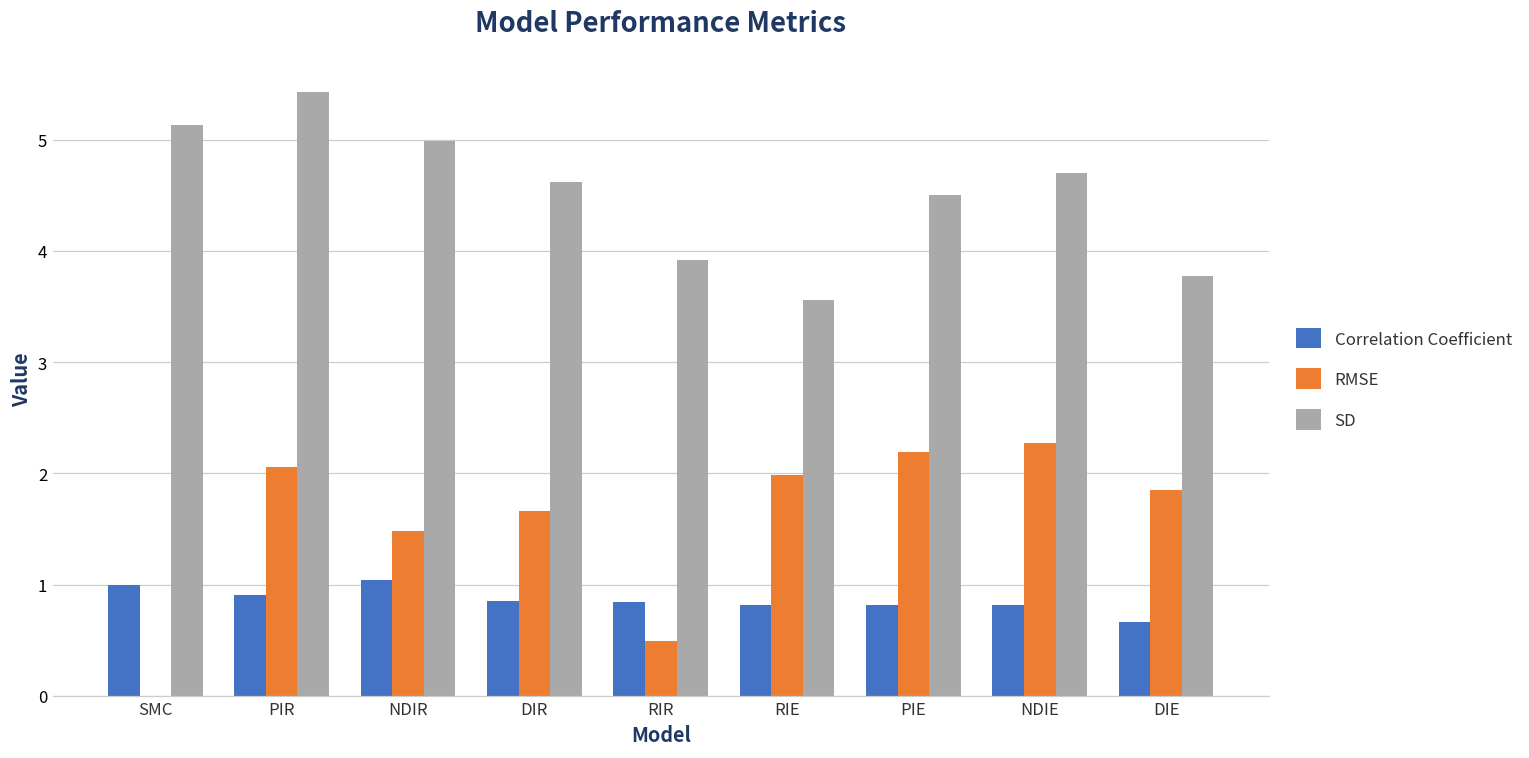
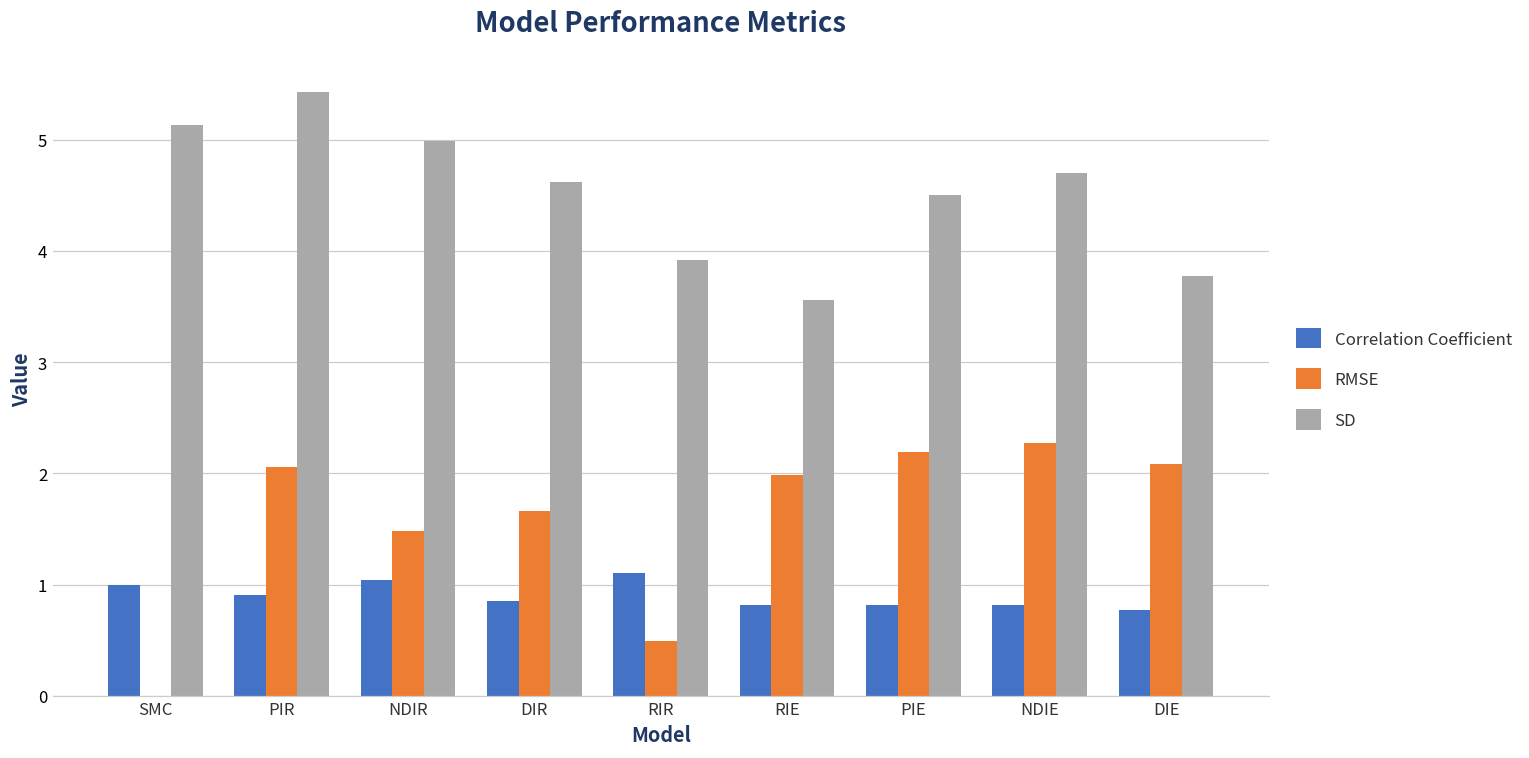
Correlation Coefficient, RIR: 0.85 -> 1.11
Correlation Coefficient, DIE: 0.66 -> 0.77
RMSE, DIE: 1.85 -> 2.09
